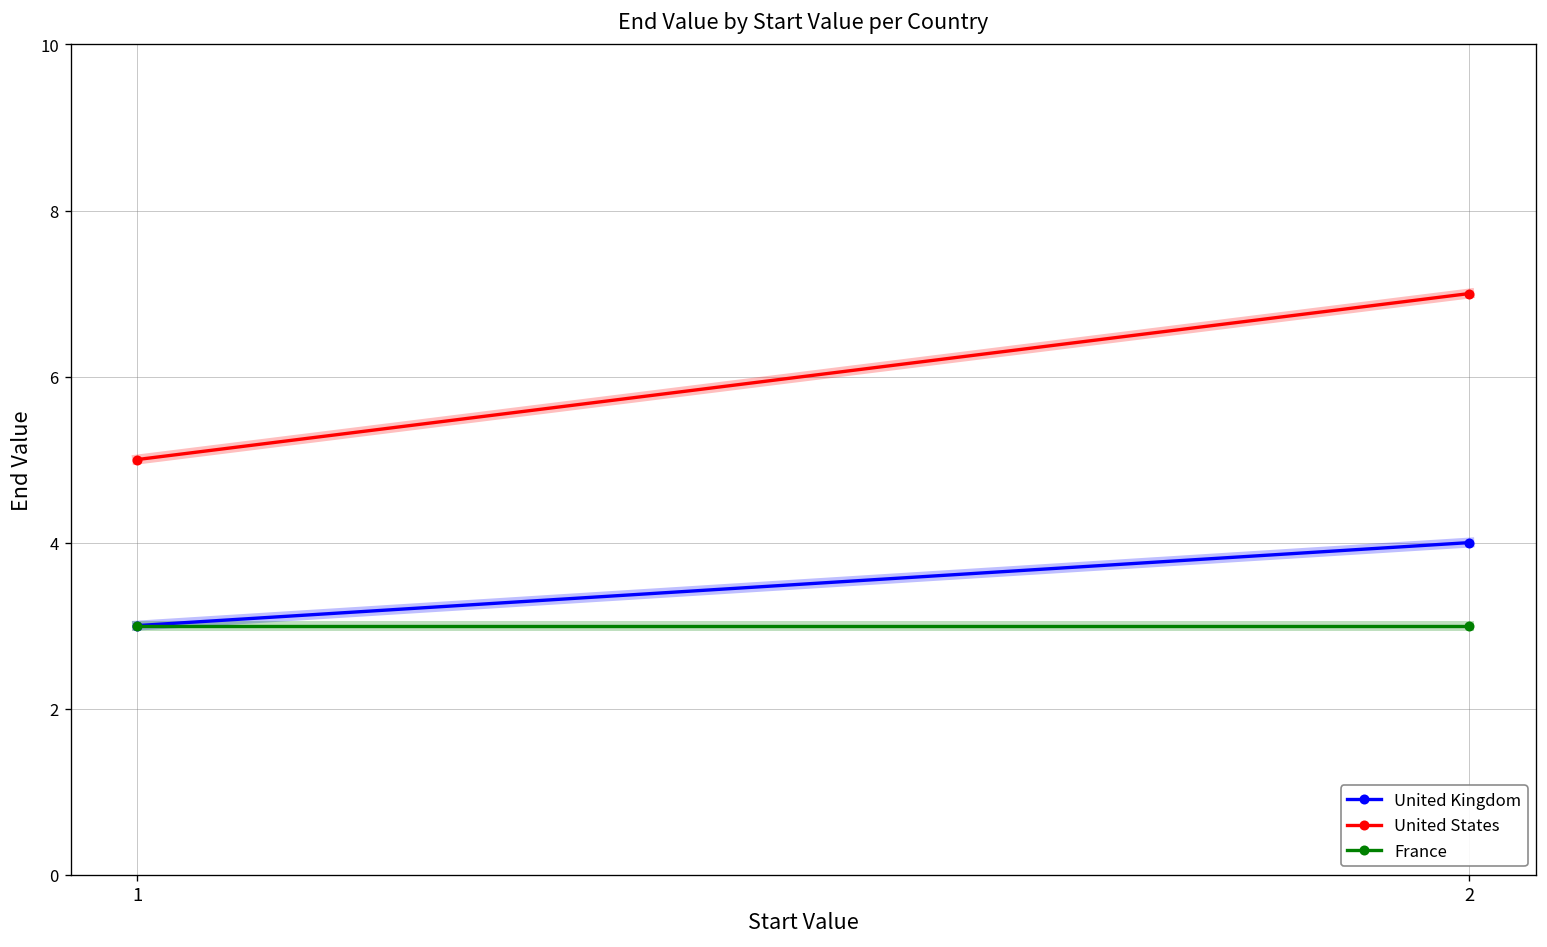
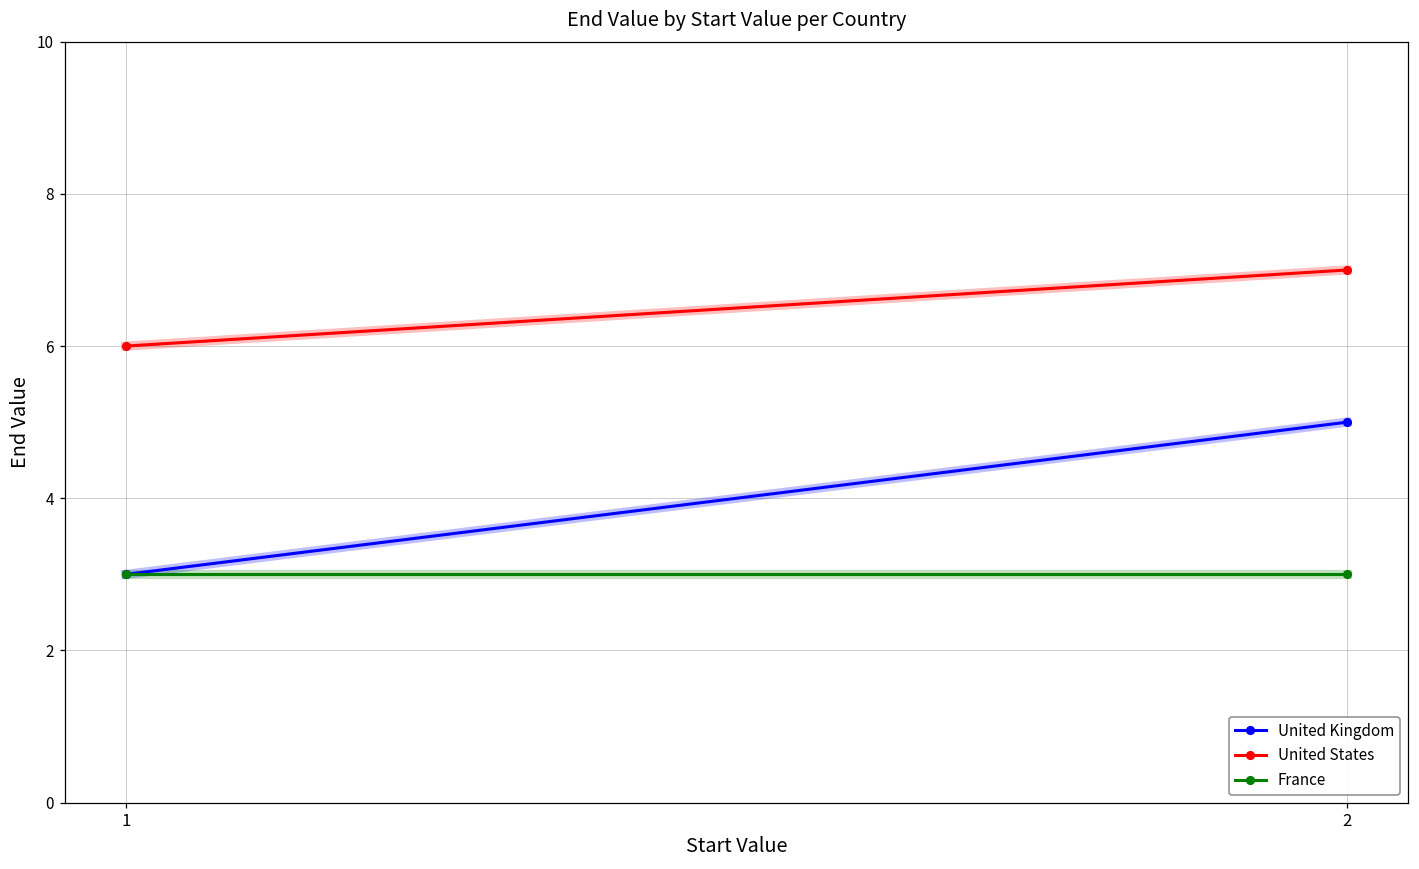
United States, 1: 5 -> 6
United Kingdom, 2: 4 -> 5
